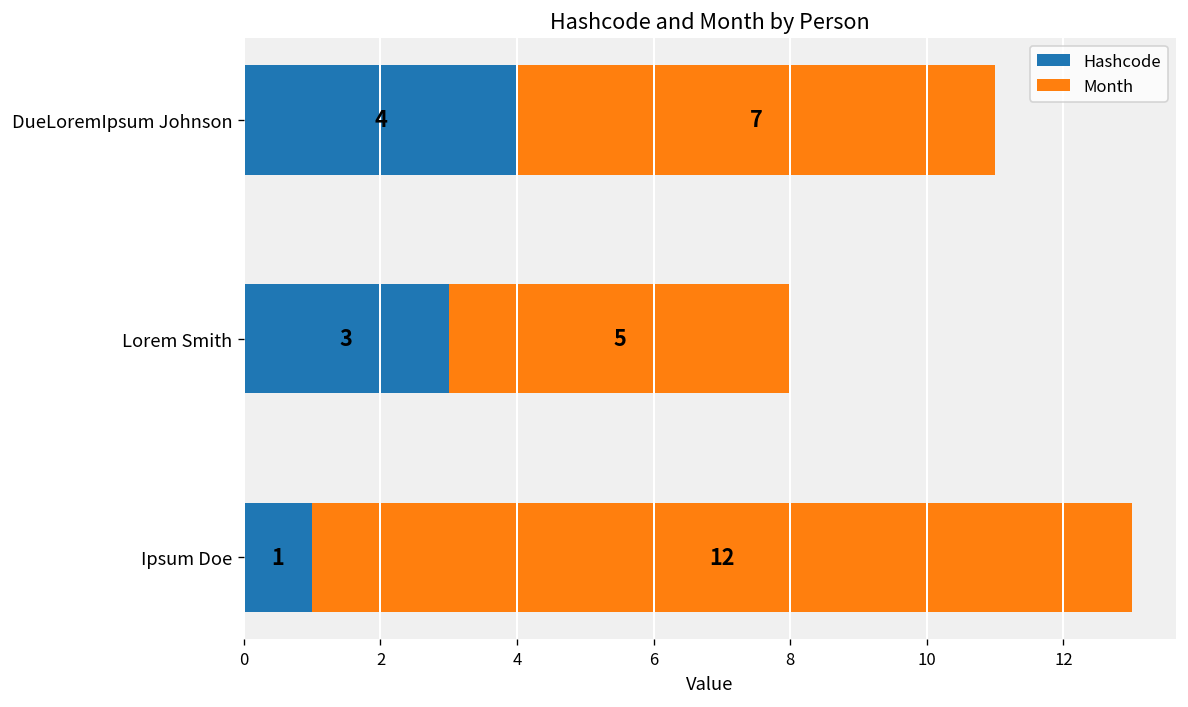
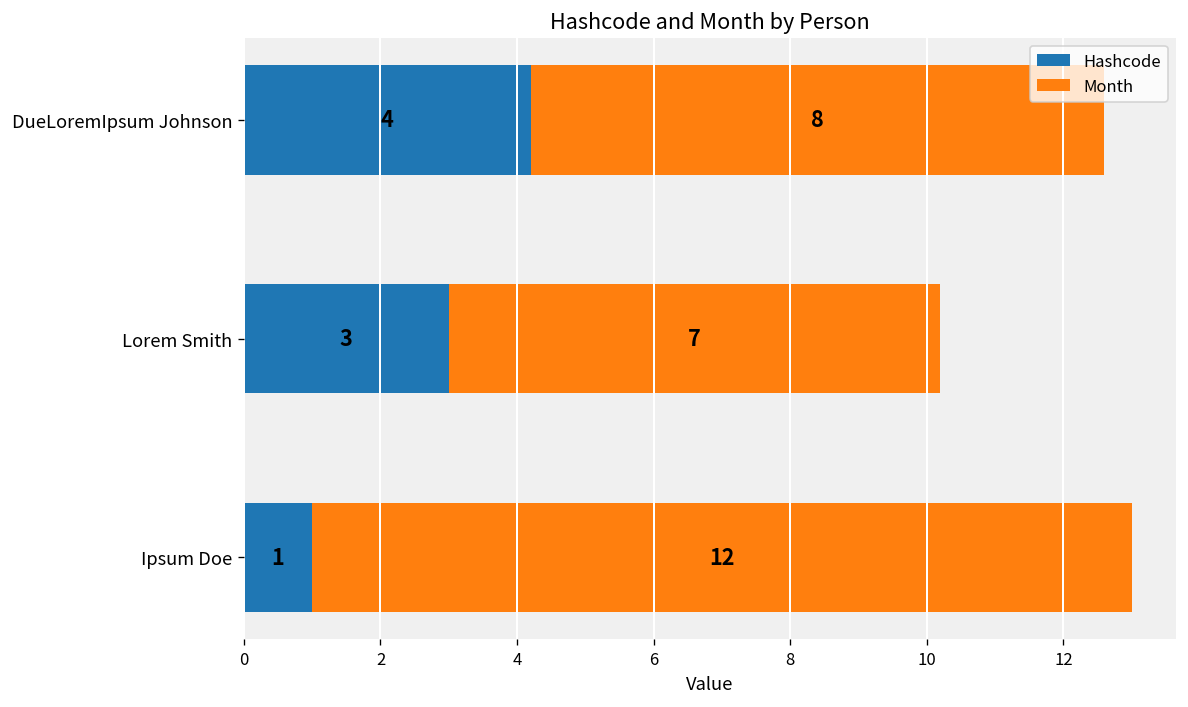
Hashcode, DueLoremIpsum Johnson: 4.0 -> 4.2
Month, DueLoremIpsum Johnson: 7 -> 8
Month, Lorem Smith: 5 -> 7
